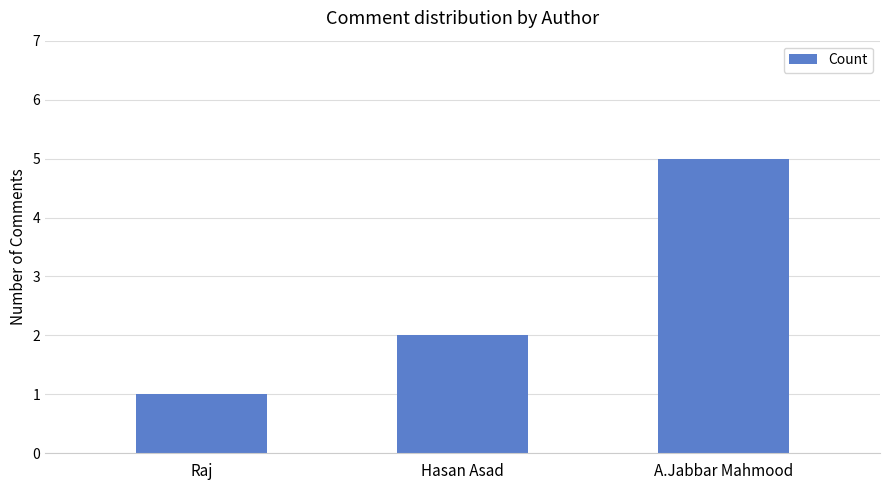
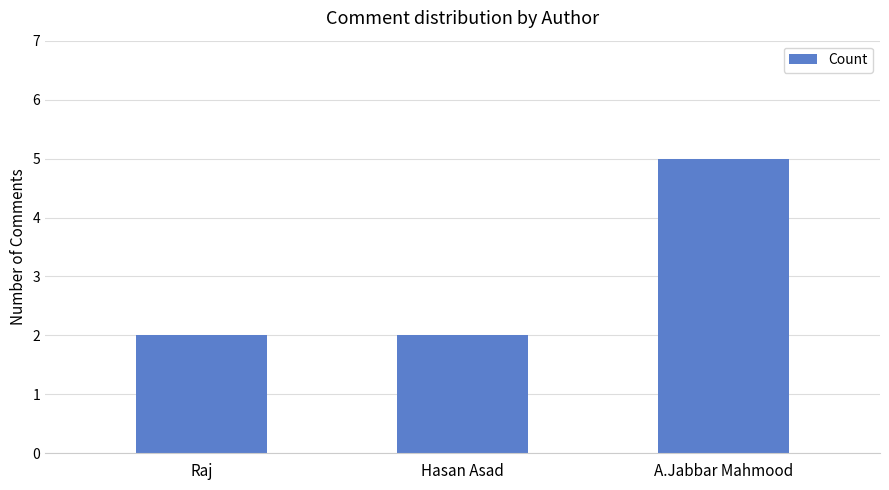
Raj: 1 -> 2
